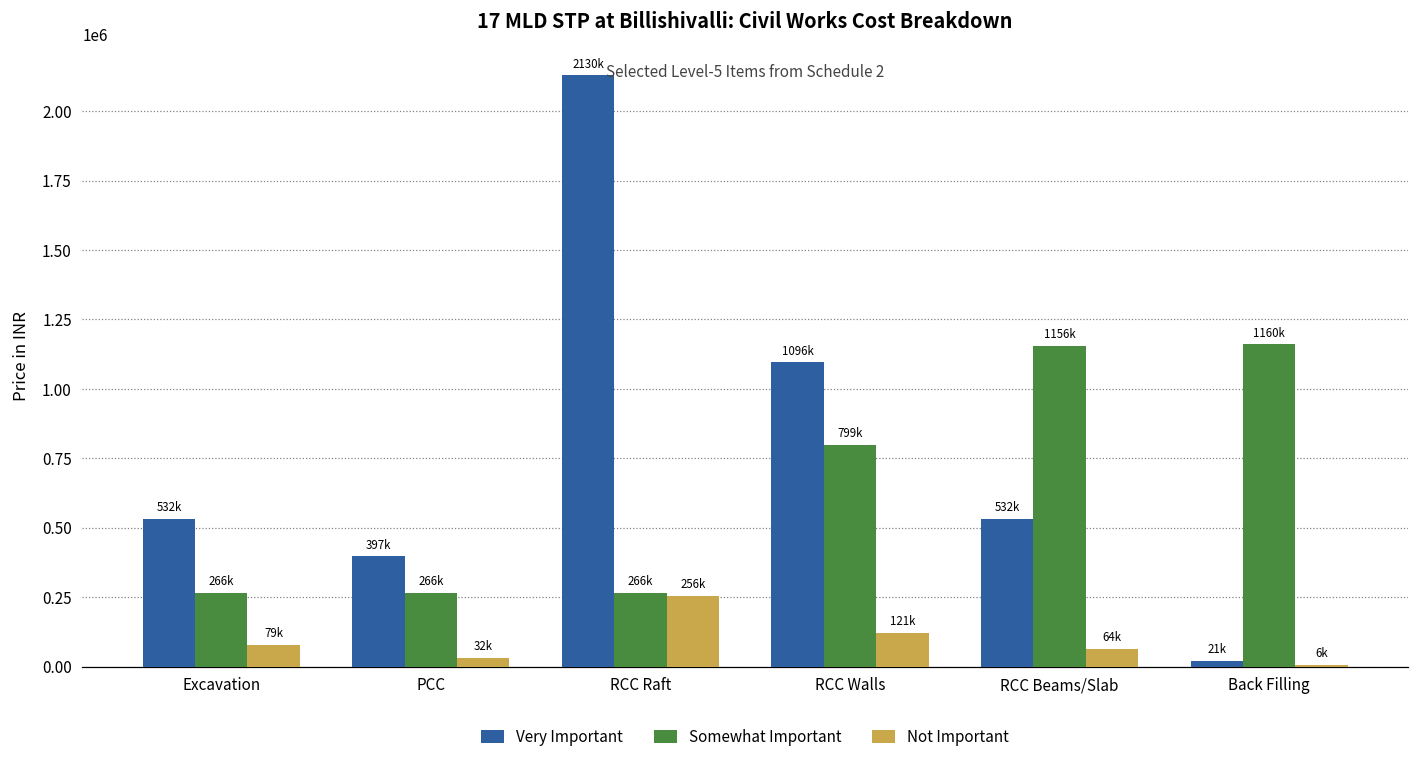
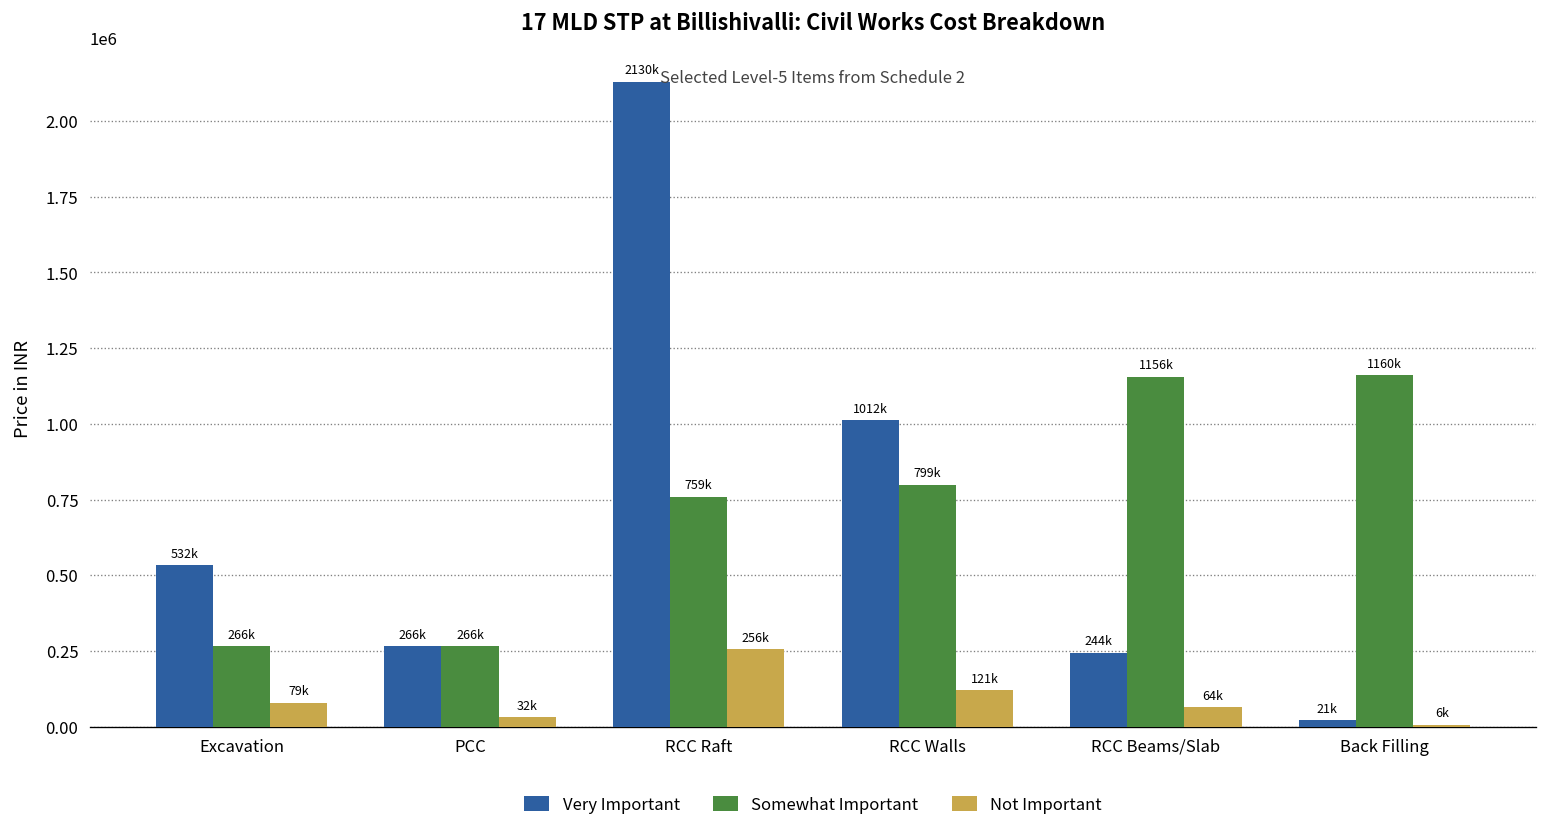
Very Important, PCC: 397k -> 266k
Somewhat Important, RCC Raft: 266k -> 759k
Very Important, RCC Walls: 1096k -> 1012k
Very Important, RCC Beams/Slab: 532k -> 244k
